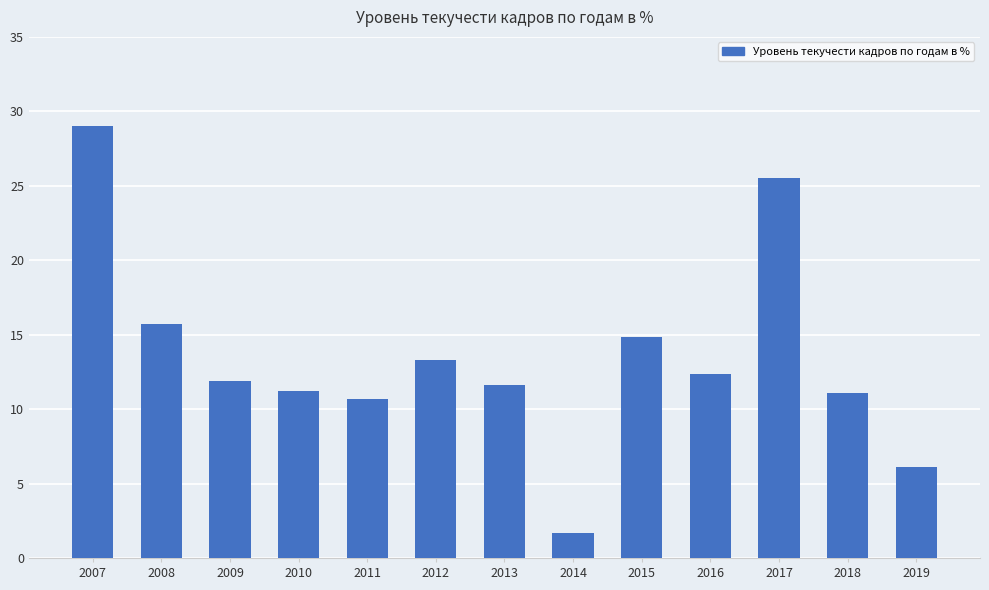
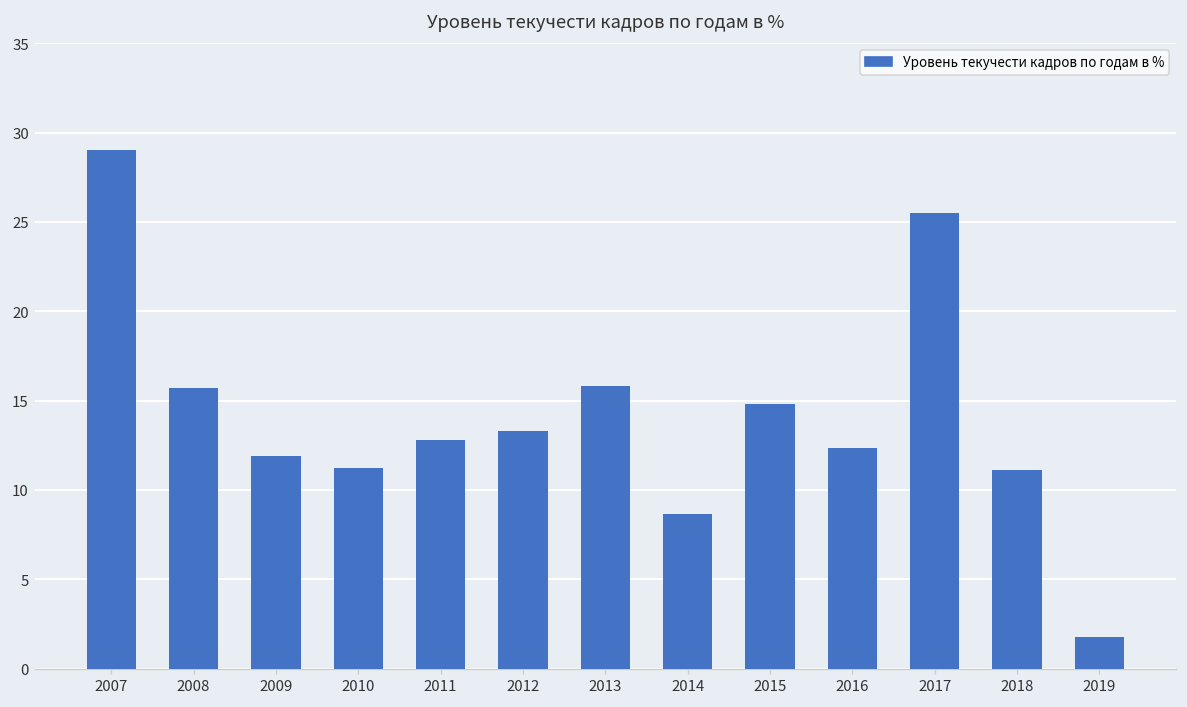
2011: 10.7 -> 12.8
2013: 11.6 -> 15.8
2014: 1.7 -> 8.6
2019: 6.1 -> 1.7
